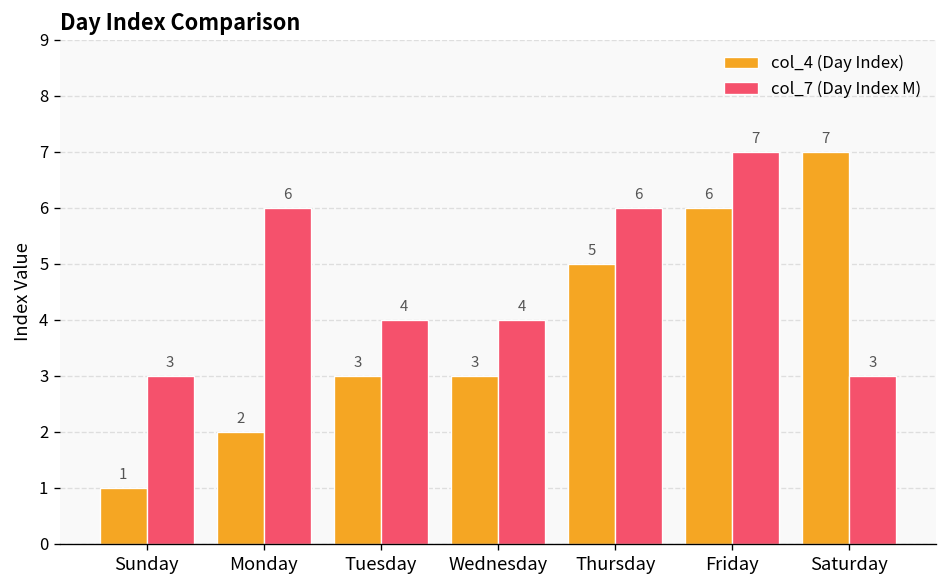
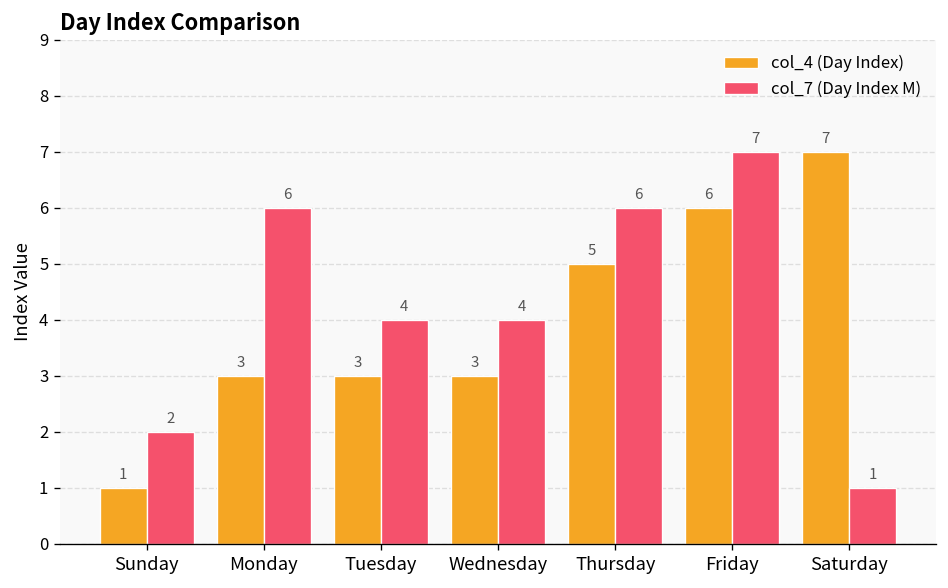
col_7 (Day Index M), Sunday: 3 -> 2
col_4 (Day Index), Monday: 2 -> 3
col_7 (Day Index M), Saturday: 3 -> 1
